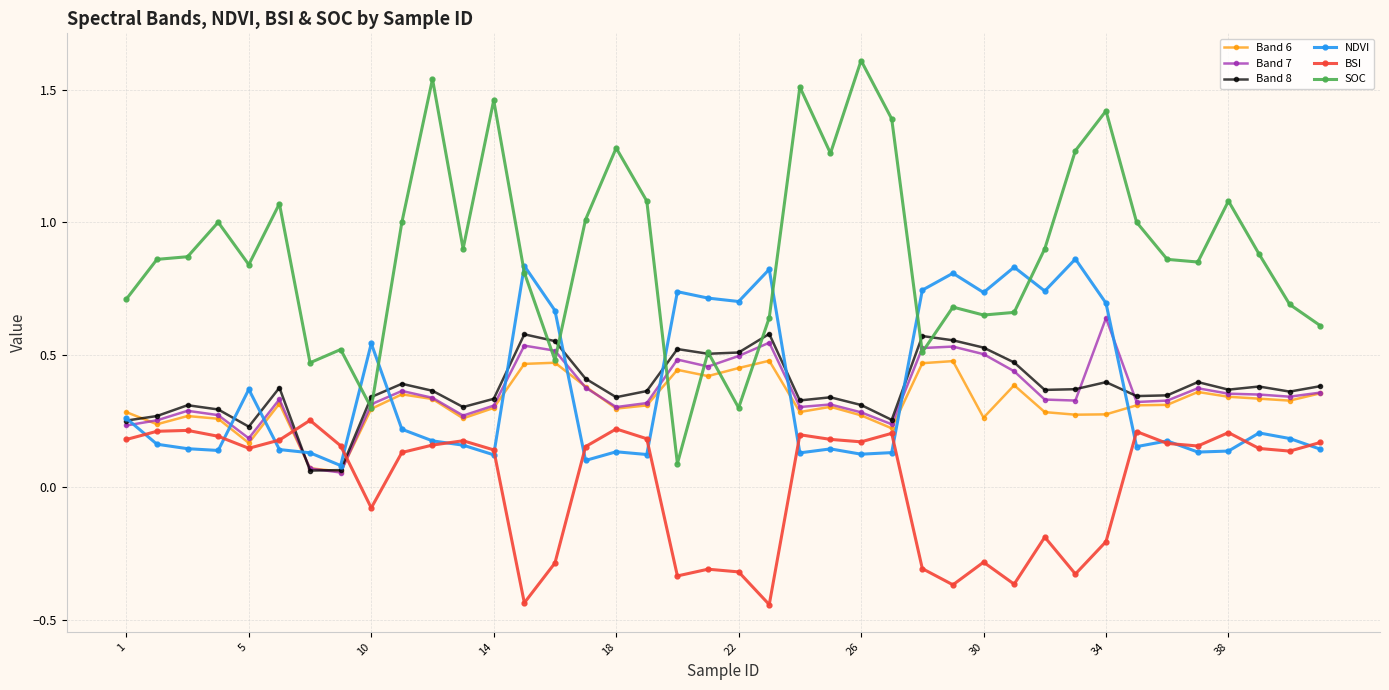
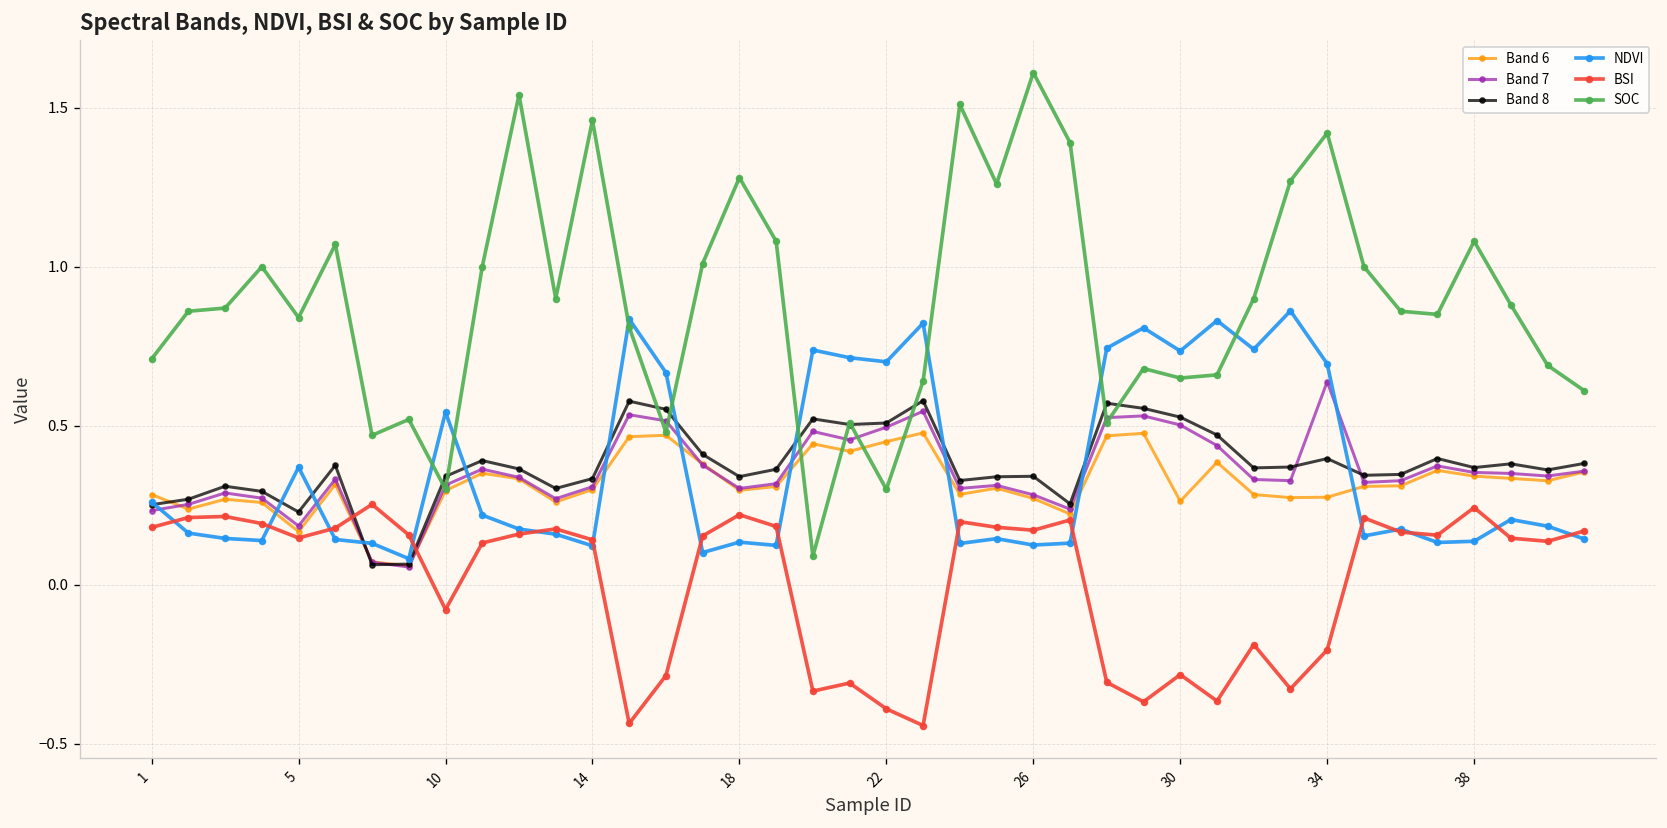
BSI, 22: -0.32 -> -0.39
Band 8, 26: 0.31 -> 0.34
BSI, 38: 0.21 -> 0.24
